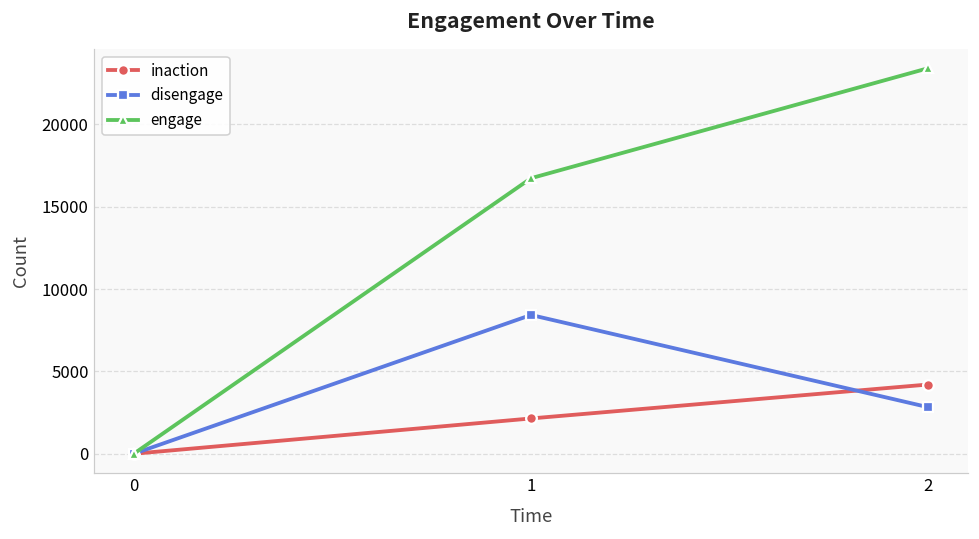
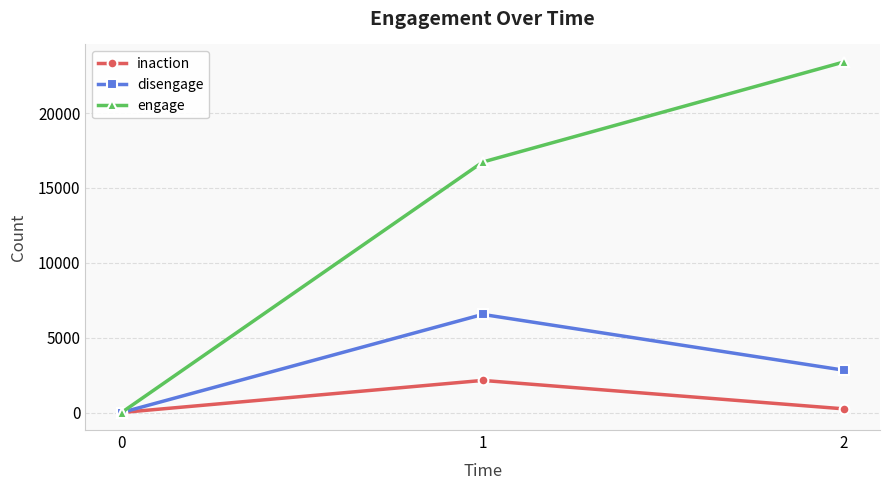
disengage, 1: 8400 -> 6600
inaction, 2: 4200 -> 200
